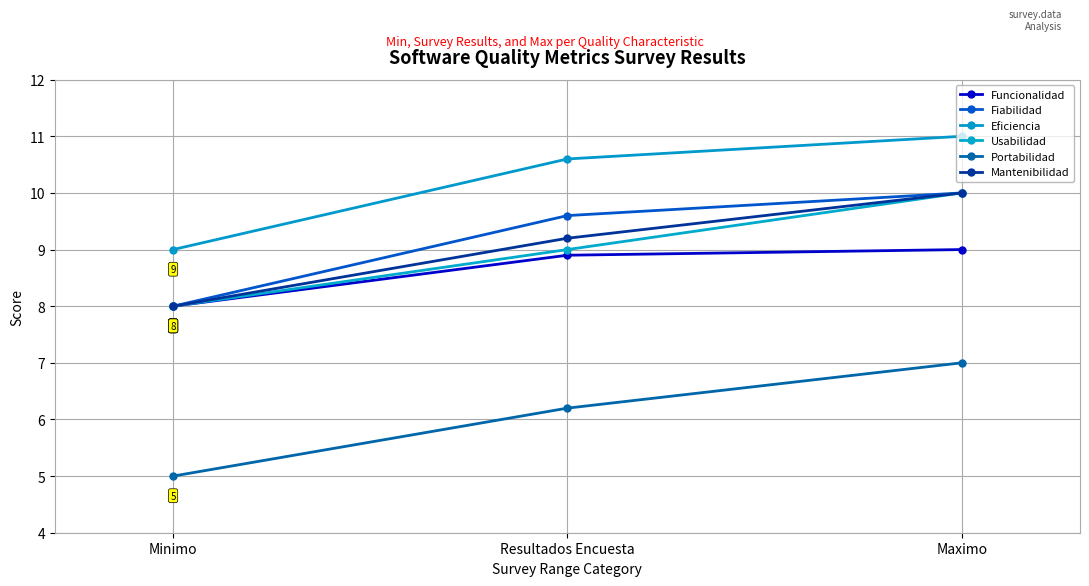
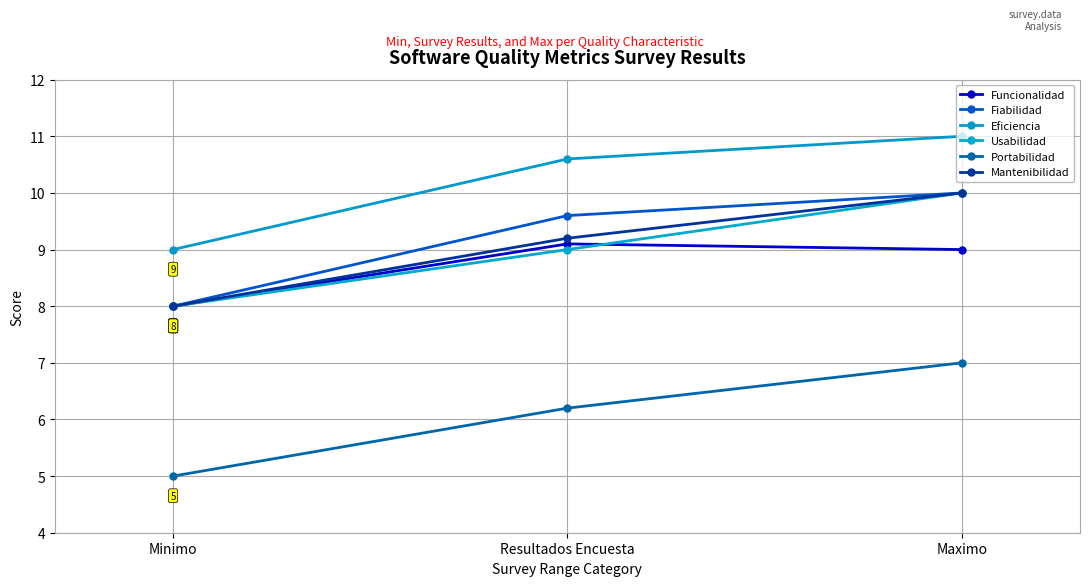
Funcionalidad, Resultados Encuesta: 8.9 -> 9.1
